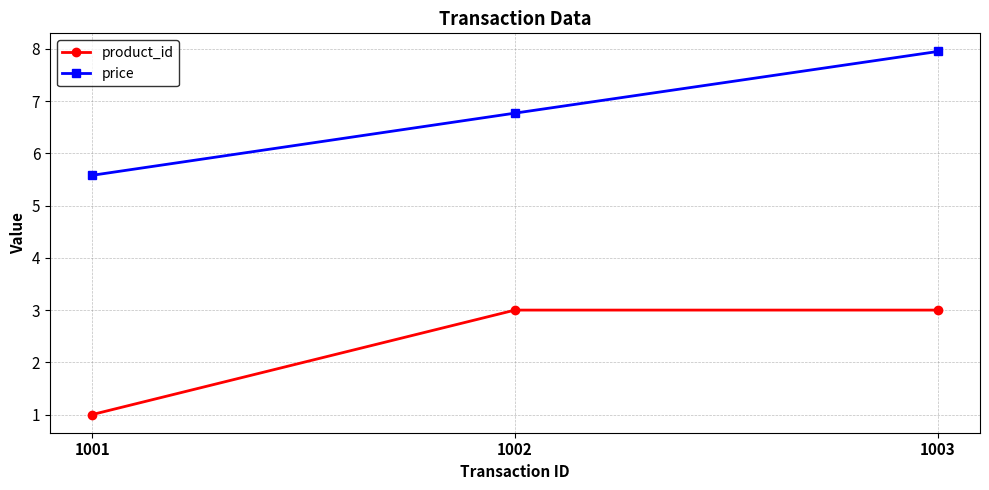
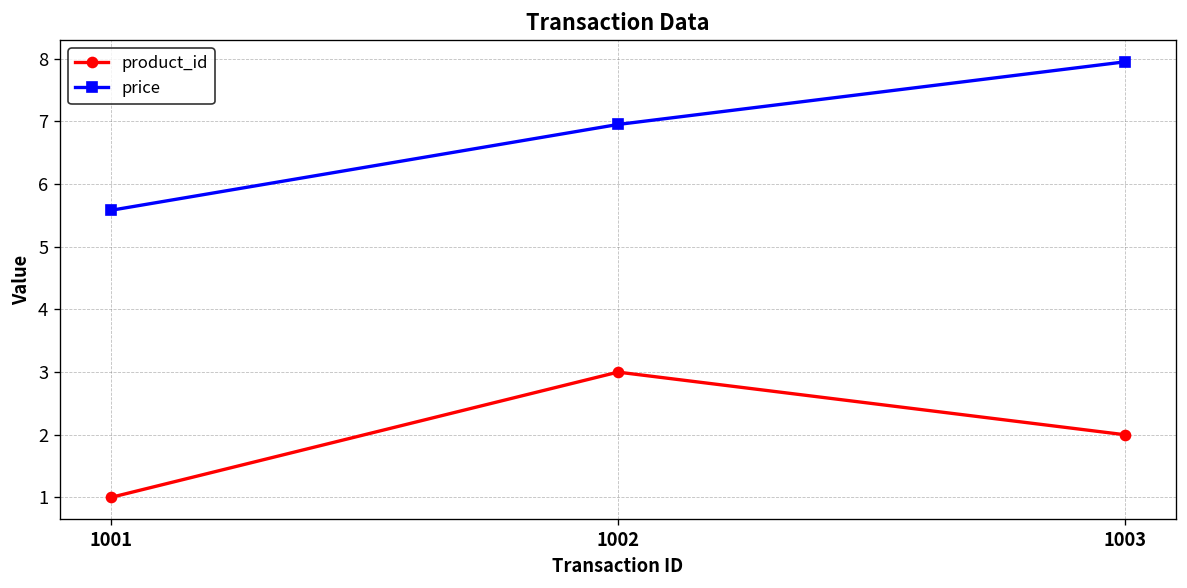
price, 1002: 6.8 -> 7.0
product_id, 1003: 3 -> 2
